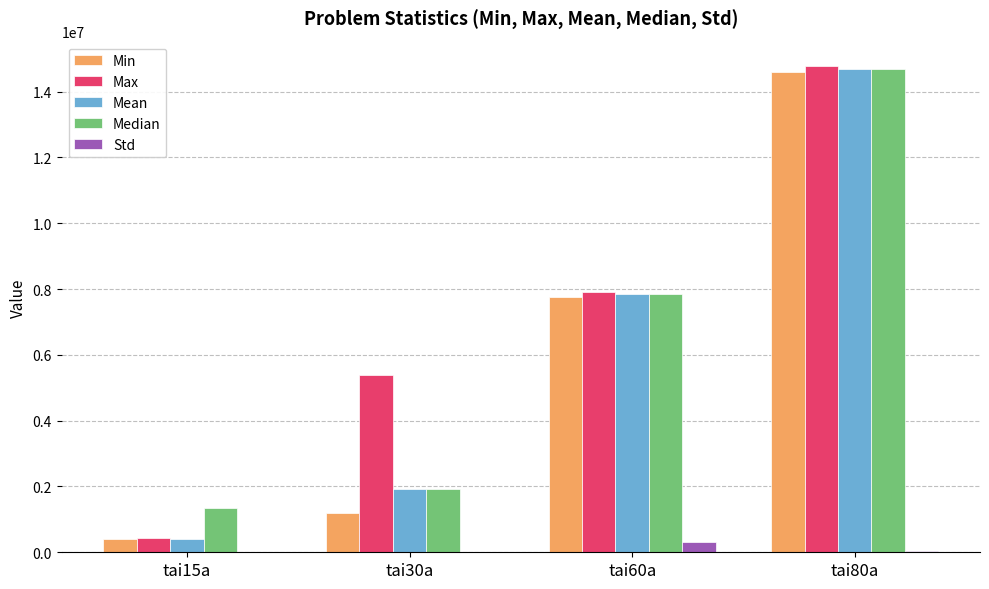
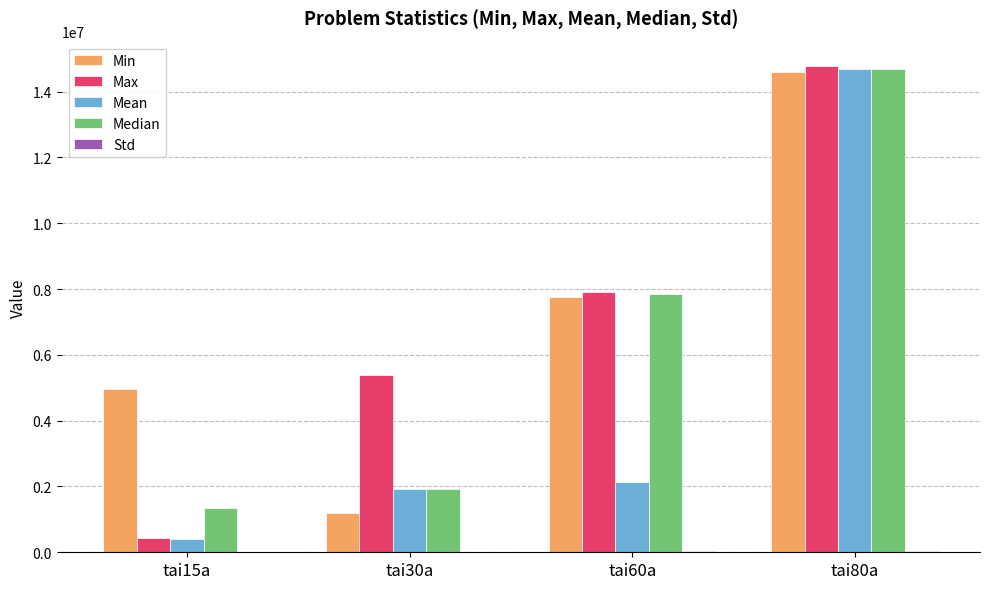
Min, tai15a: 400000 -> 5000000
Mean, tai60a: 7800000 -> 2100000
Std, tai60a: 300000 -> 0
